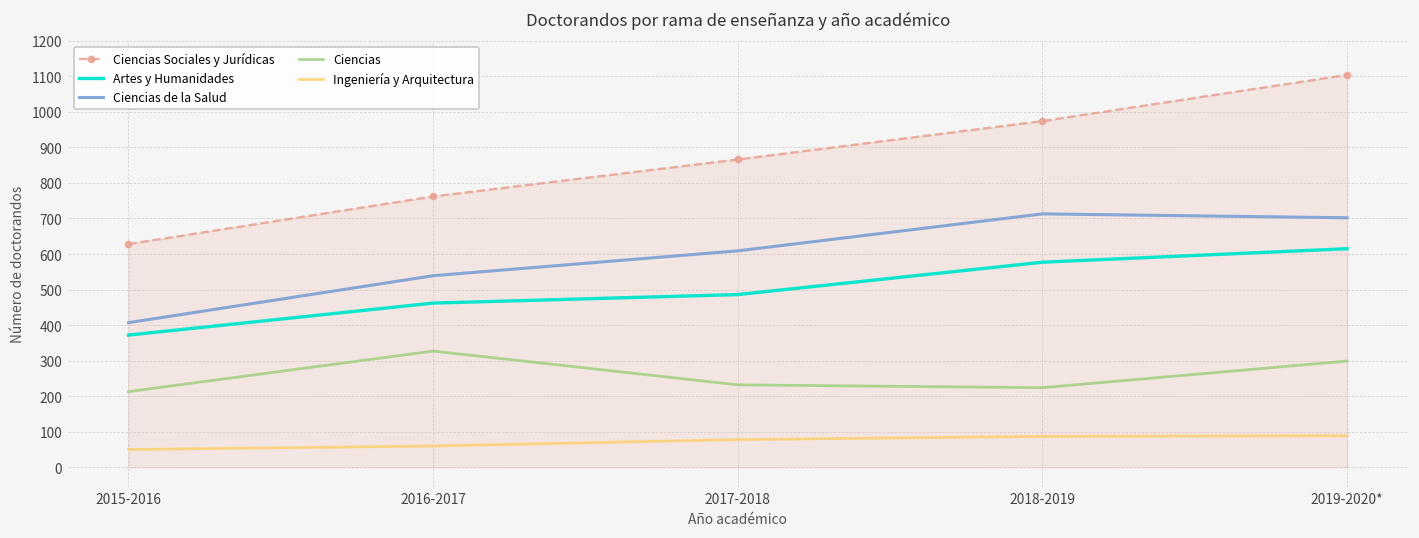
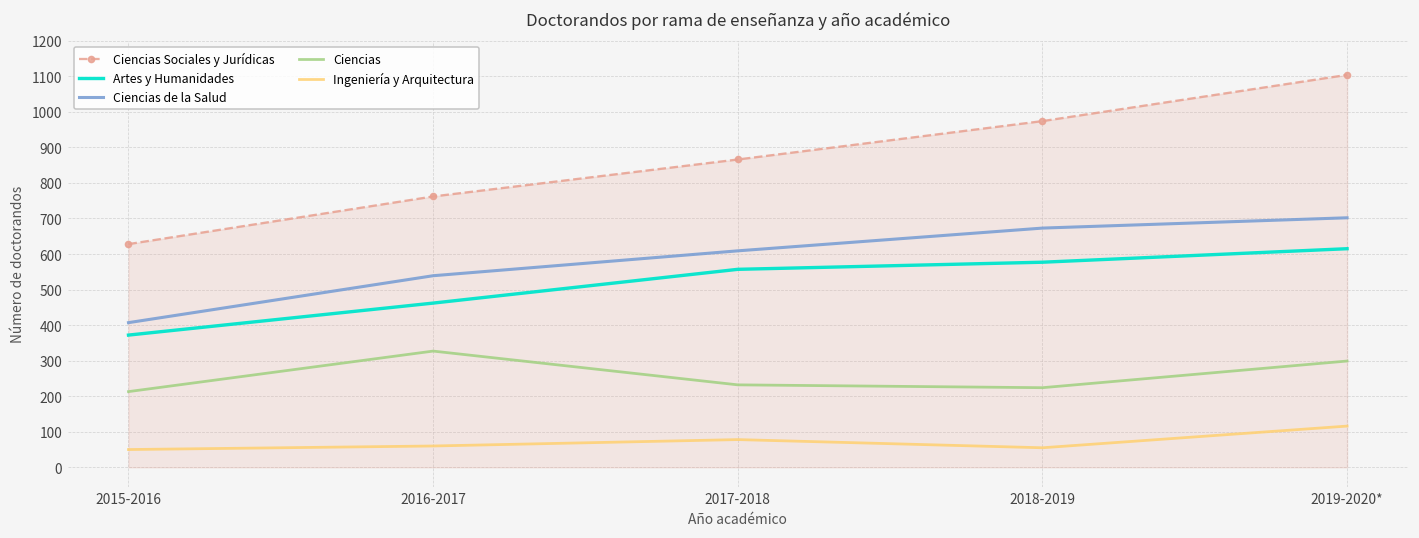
Artes y Humanidades, 2017-2018: 490 -> 560
Ciencias de la Salud, 2018-2019: 710 -> 670
Ingeniería y Arquitectura, 2018-2019: 90 -> 60
Ingeniería y Arquitectura, 2019-2020*: 90 -> 120
